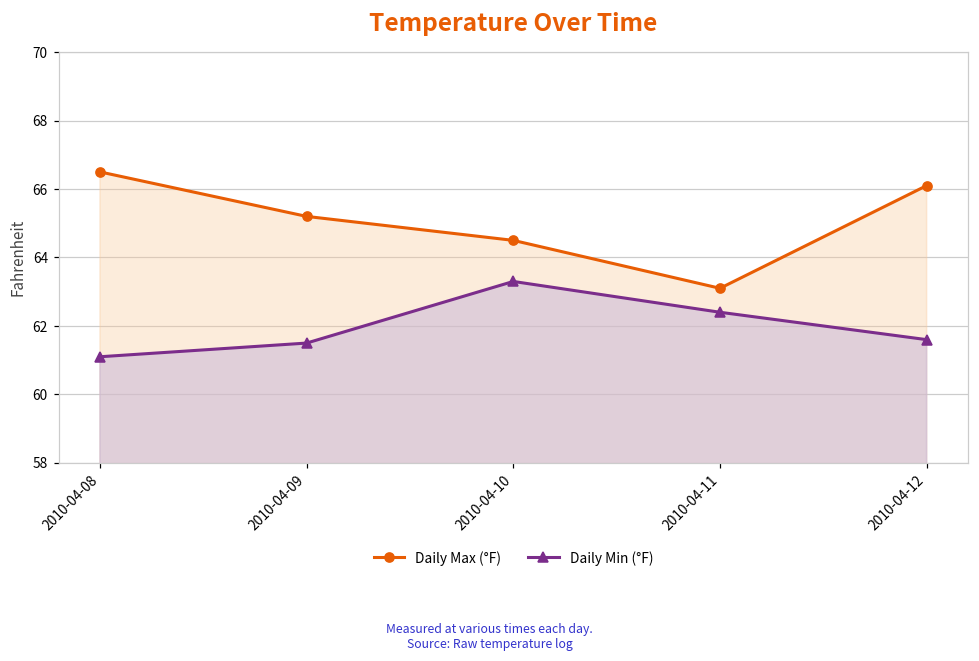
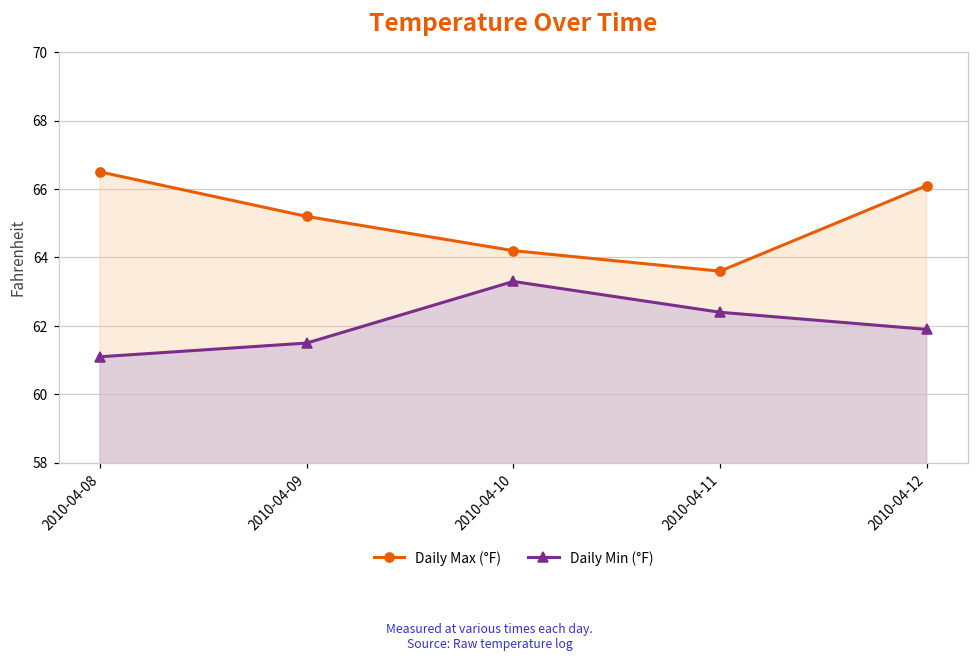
Daily Max (°F), 2010-04-10: 64.5 -> 64.2
Daily Max (°F), 2010-04-11: 63.1 -> 63.6
Daily Min (°F), 2010-04-12: 61.6 -> 61.9
